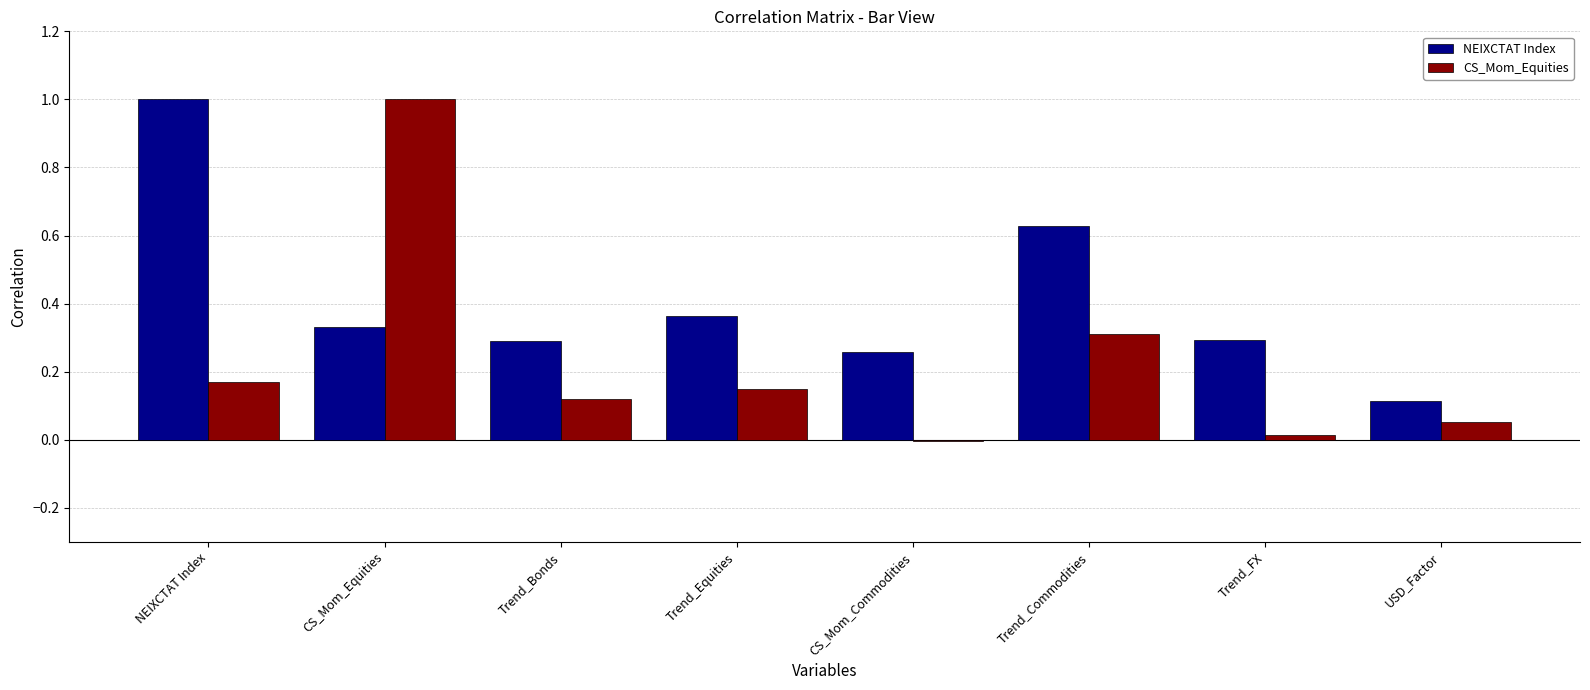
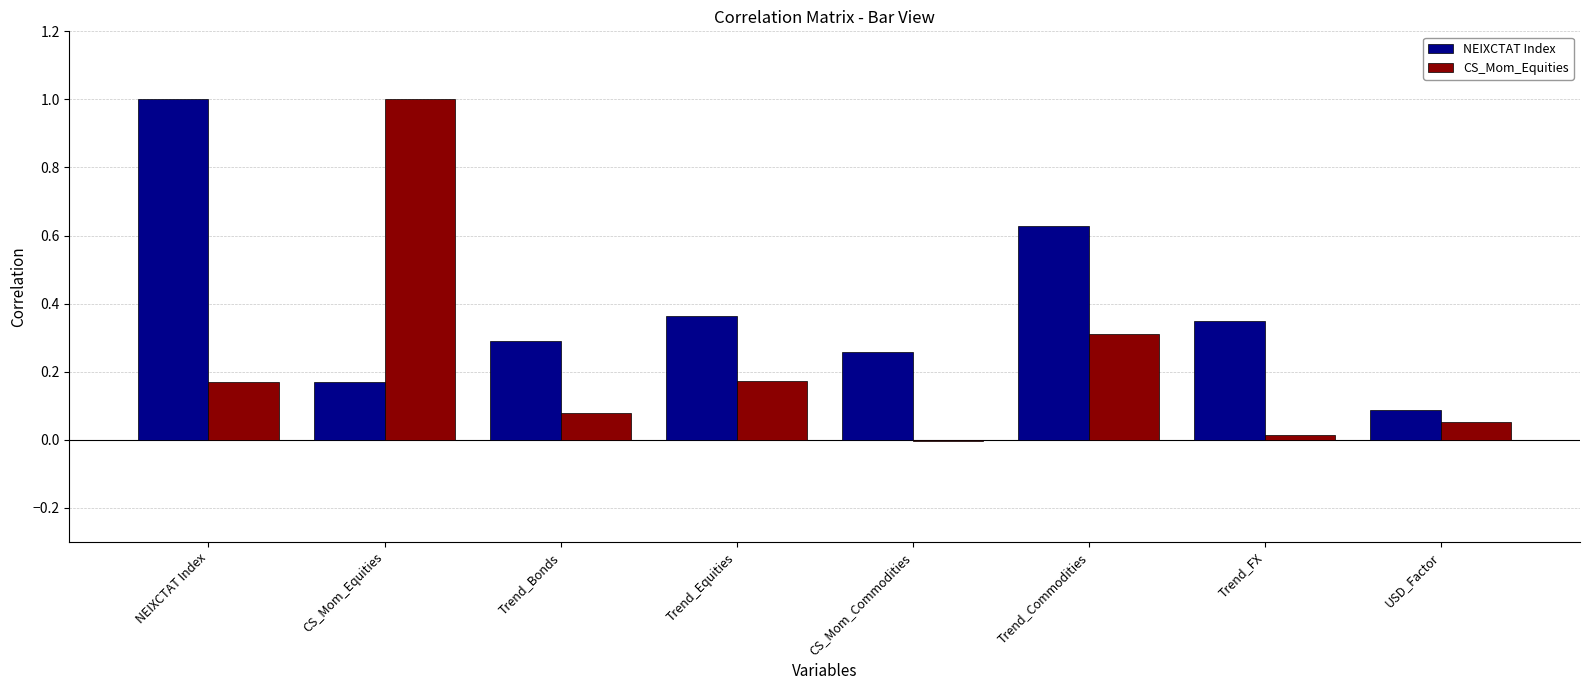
NEIXCTAT Index, CS_Mom_Equities: 0.33 -> 0.17
CS_Mom_Equities, Trend_Bonds: 0.12 -> 0.08
CS_Mom_Equities, Trend_Equities: 0.15 -> 0.17
NEIXCTAT Index, Trend_FX: 0.29 -> 0.35
NEIXCTAT Index, USD_Factor: 0.11 -> 0.09
